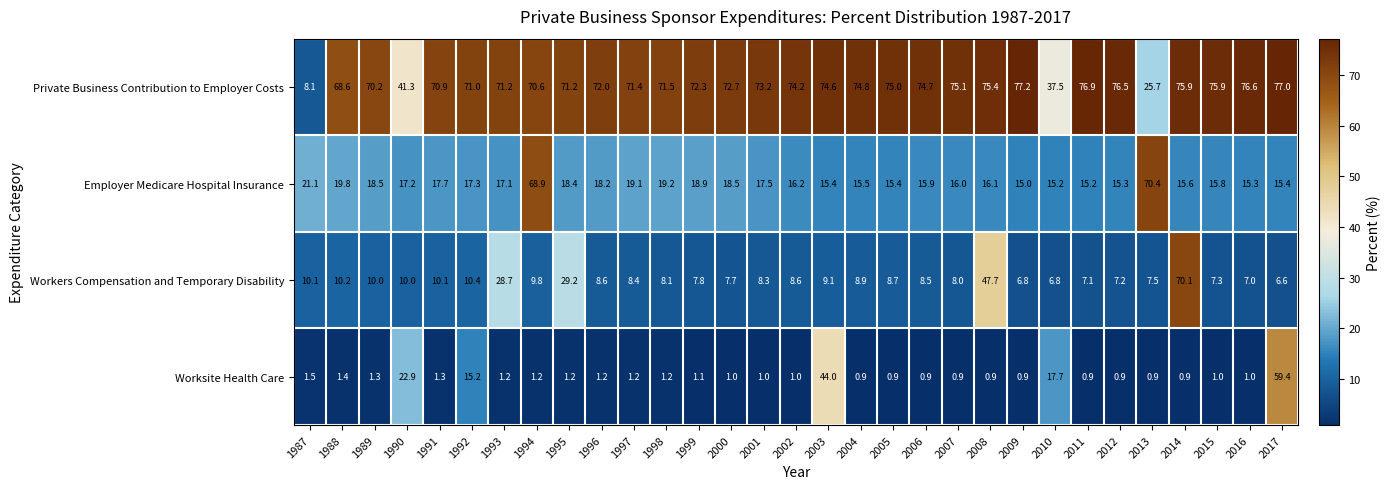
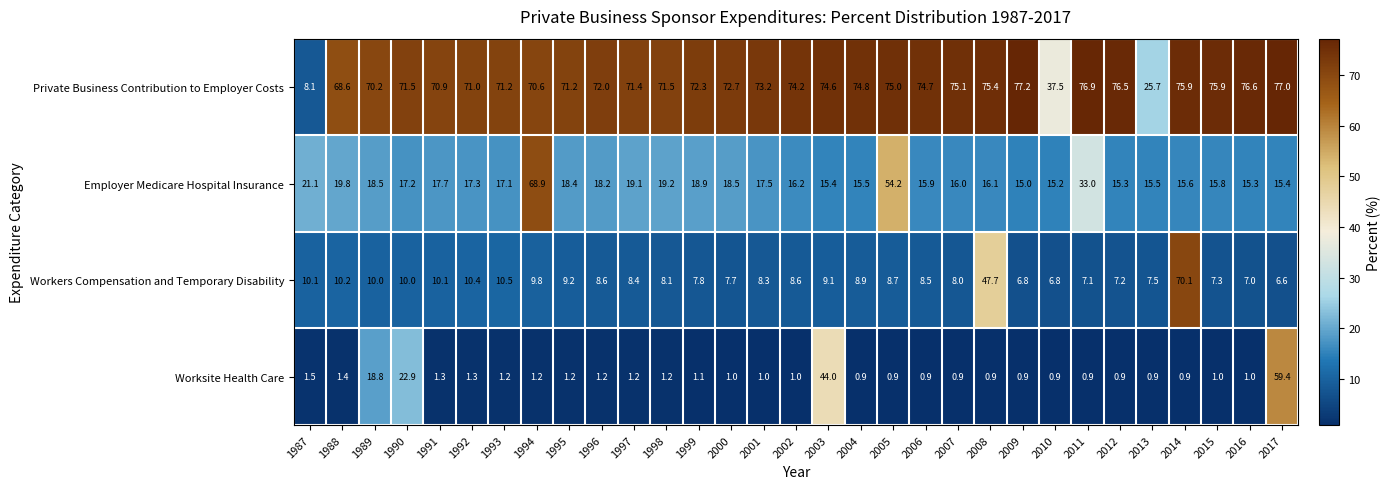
Private Business Contribution to Employer Costs, 1990: 41.3 -> 71.5
Employer Medicare Hospital Insurance, 2005: 15.4 -> 54.2
Employer Medicare Hospital Insurance, 2011: 15.2 -> 33.0
Employer Medicare Hospital Insurance, 2013: 70.4 -> 15.5
Workers Compensation and Temporary Disability, 1993: 28.7 -> 10.5
Workers Compensation and Temporary Disability, 1995: 29.2 -> 9.2
Worksite Health Care, 1989: 1.3 -> 18.8
Worksite Health Care, 1992: 15.2 -> 1.3
Worksite Health Care, 2010: 17.7 -> 0.9
